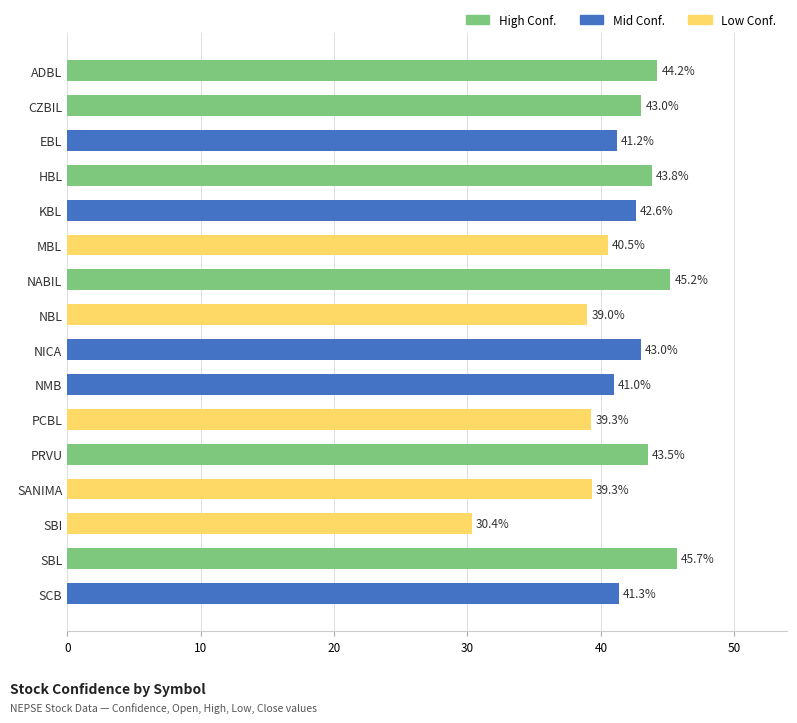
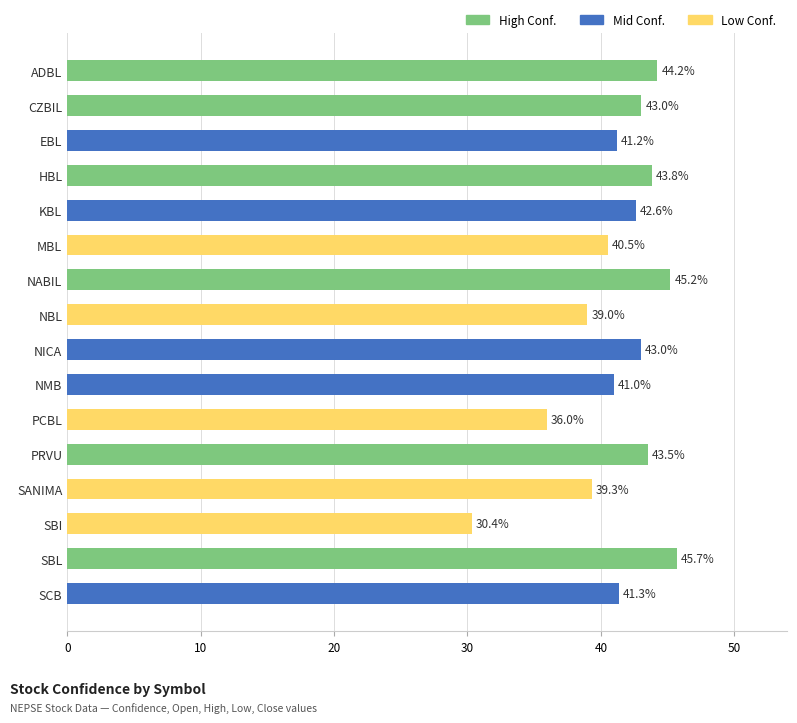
PCBL: 39.3% -> 36.0%
